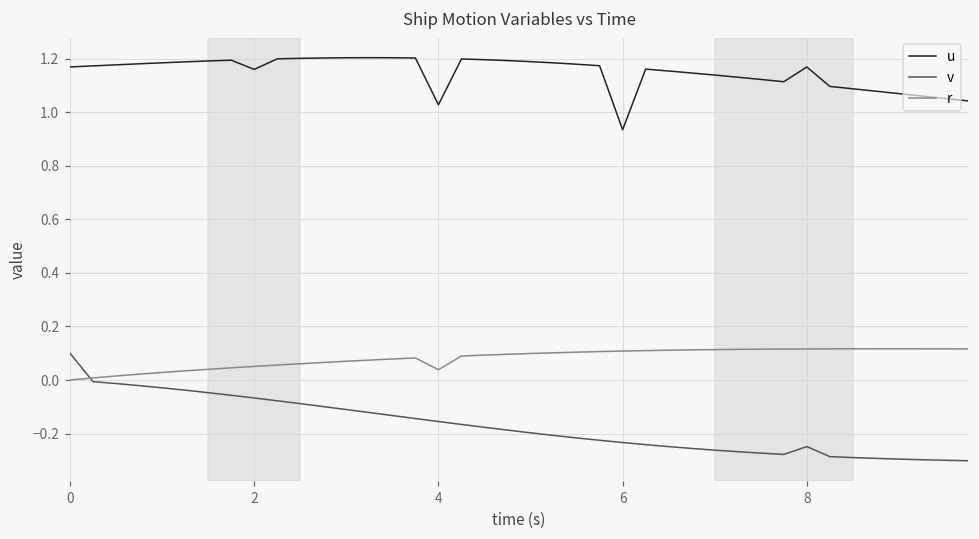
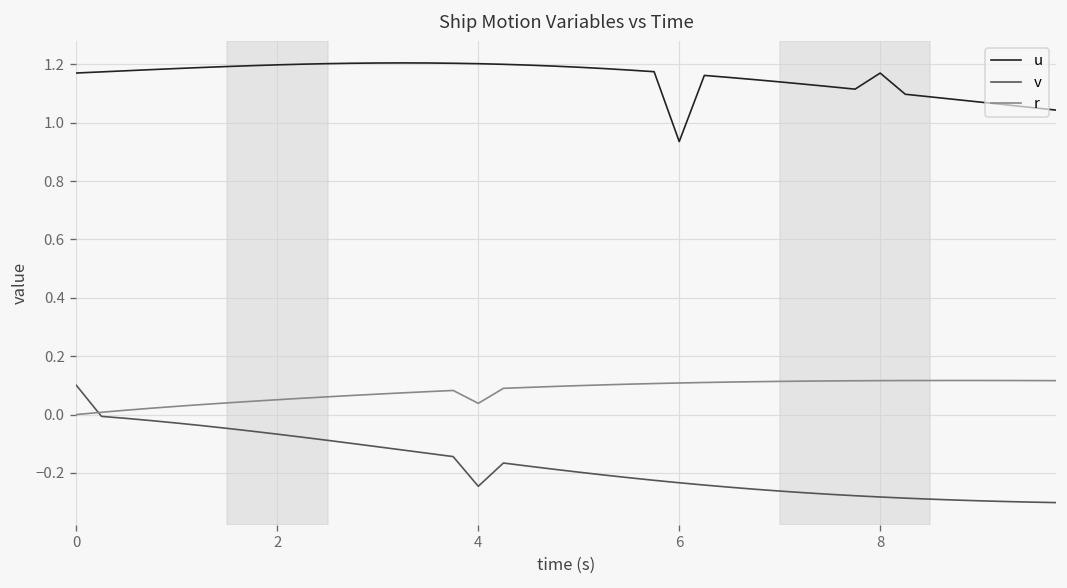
u, 2: 1.16 -> 1.20
u, 4: 1.03 -> 1.20
v, 4: -0.16 -> -0.25
v, 8: -0.25 -> -0.28
